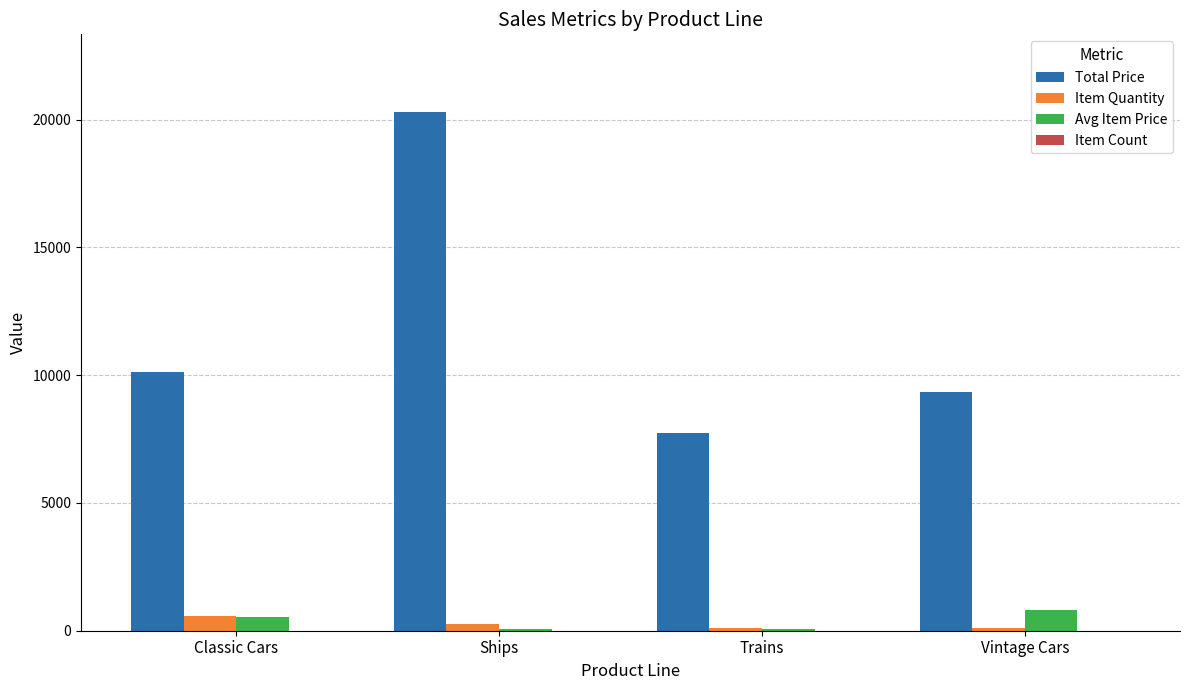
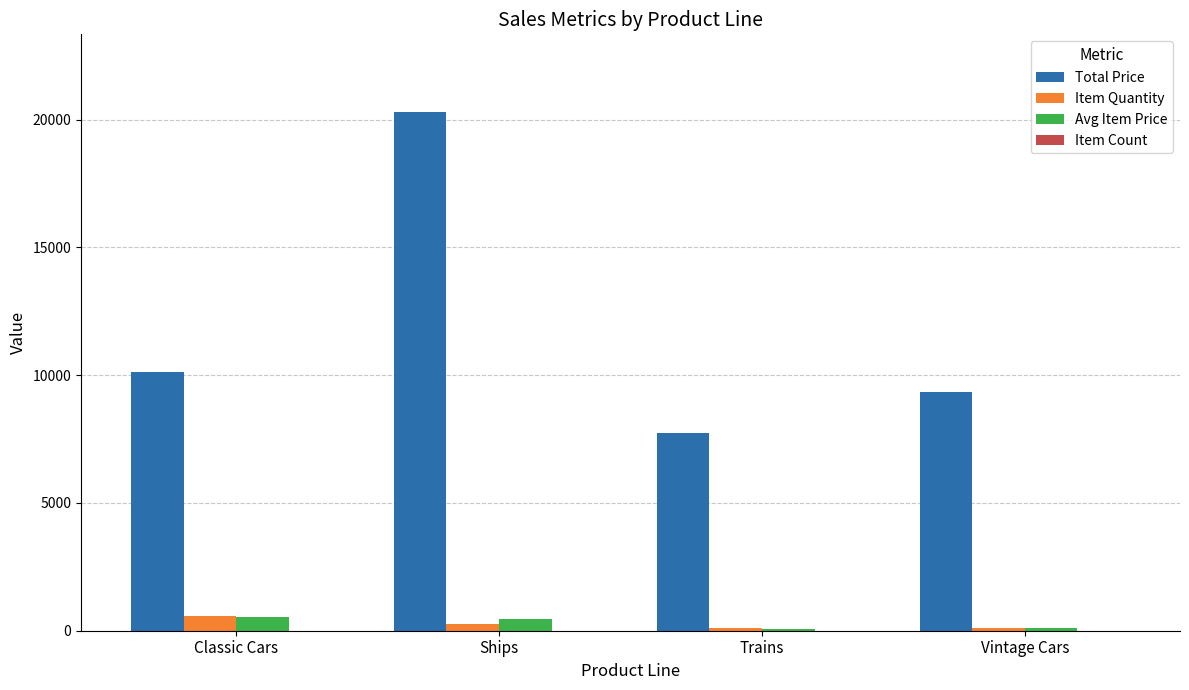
Avg Item Price, Ships: 100 -> 500
Avg Item Price, Vintage Cars: 800 -> 100
